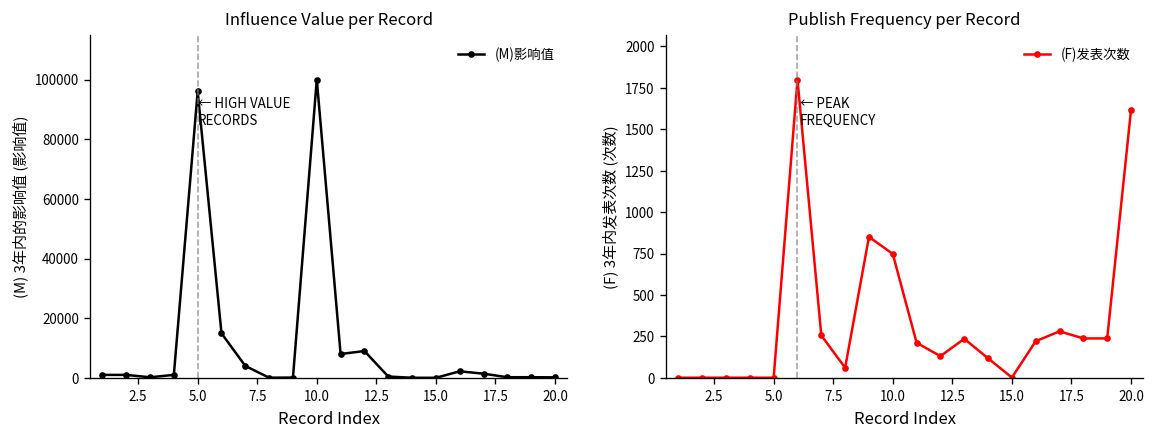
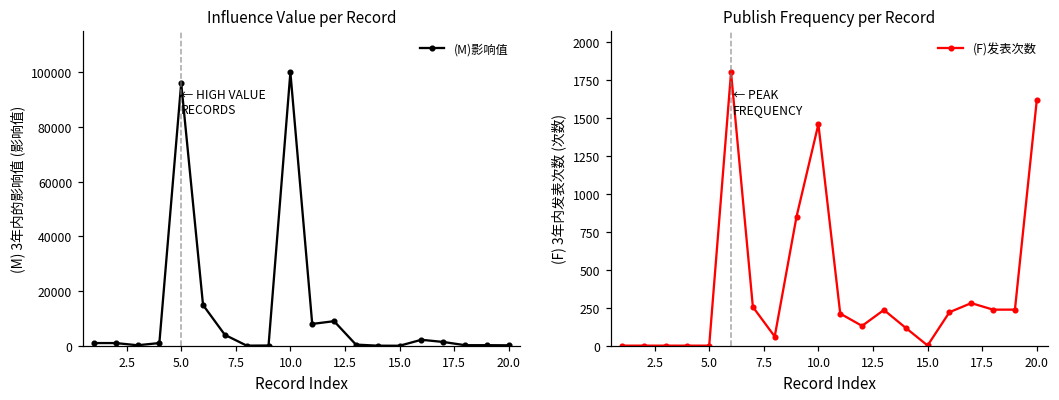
Publish Frequency per Record, 10.0: 750 -> 1460
